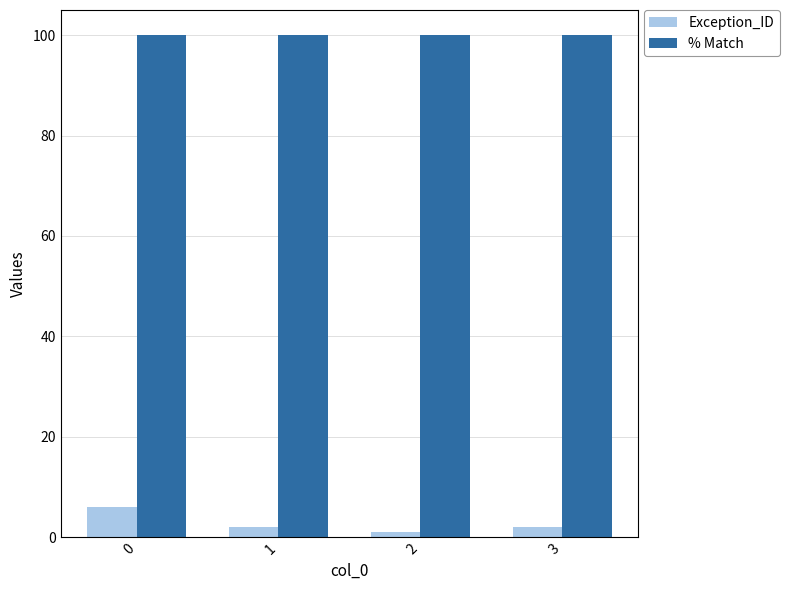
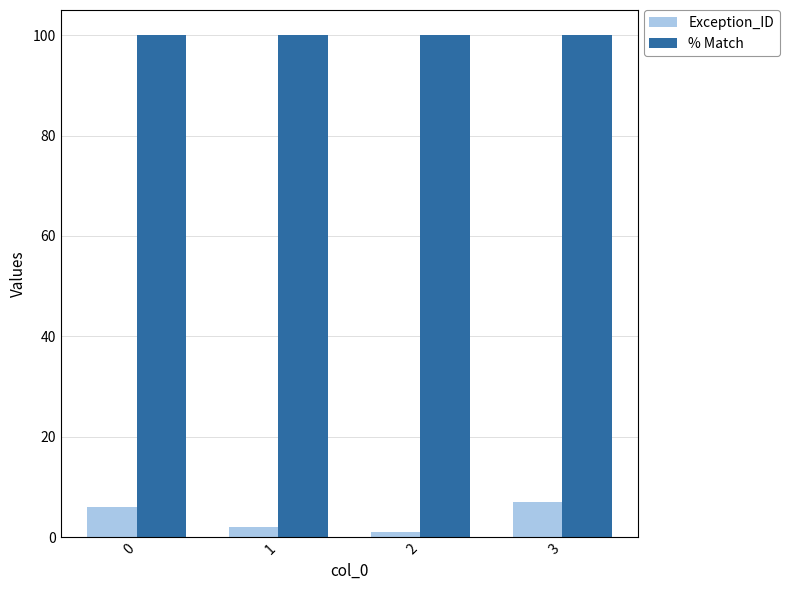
Exception_ID, 3: 2 -> 7
